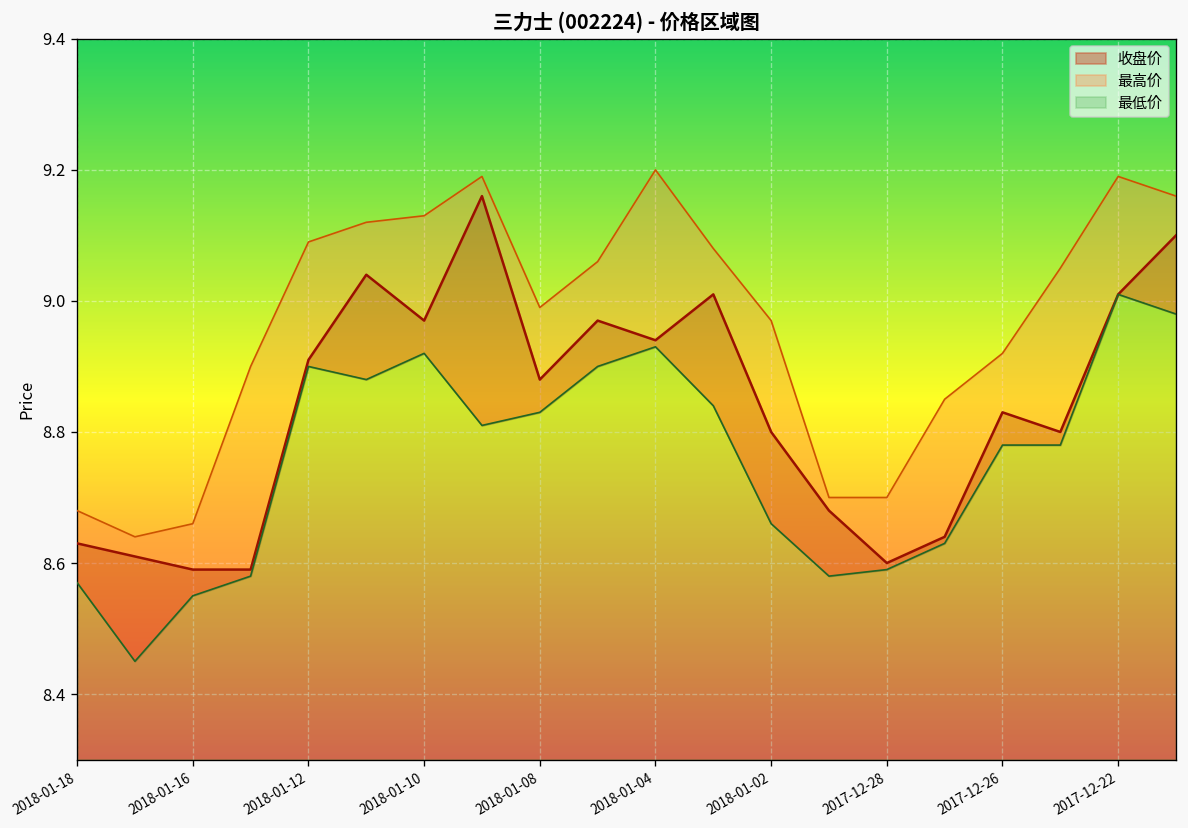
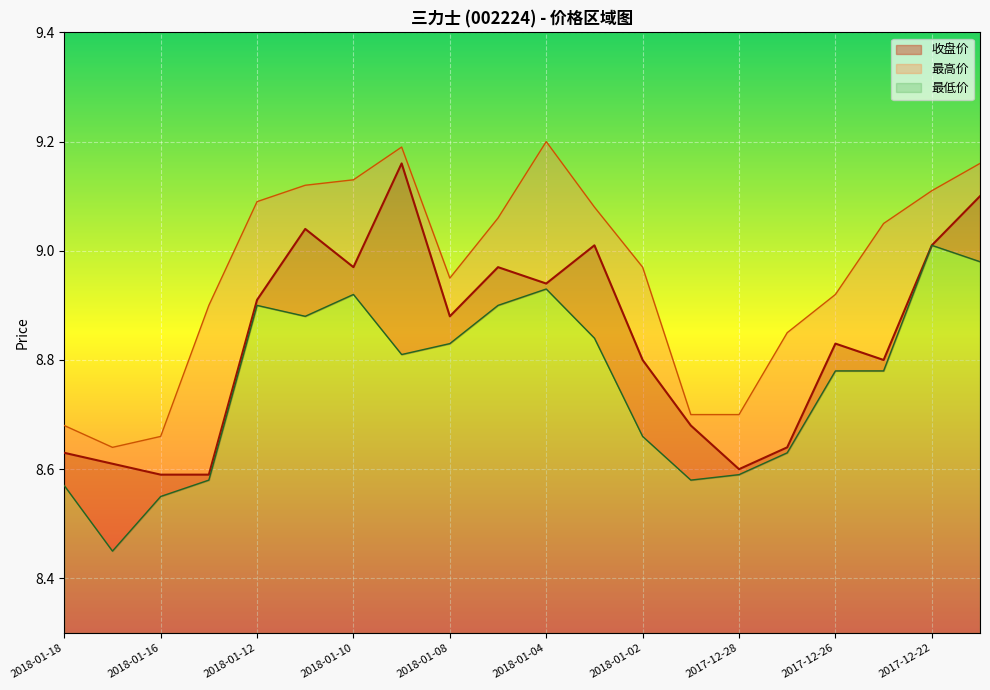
最高价, 2018-01-08: 8.99 -> 8.95
最高价, 2017-12-22: 9.19 -> 9.11
